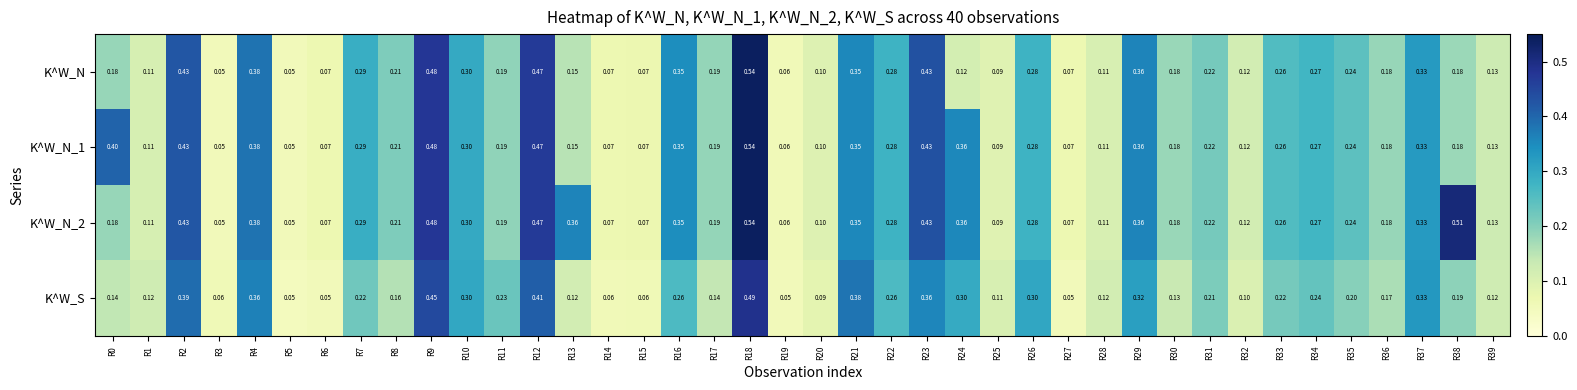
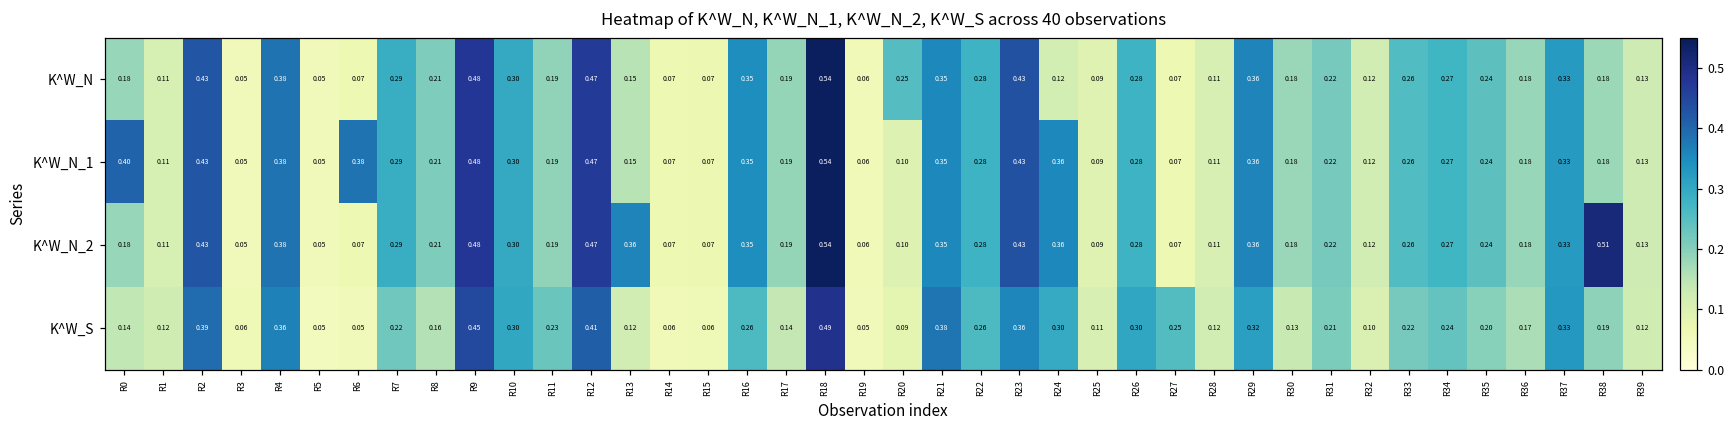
K^W_N, R20: 0.10 -> 0.25
K^W_N_1, R6: 0.07 -> 0.38
K^W_S, R27: 0.05 -> 0.25
